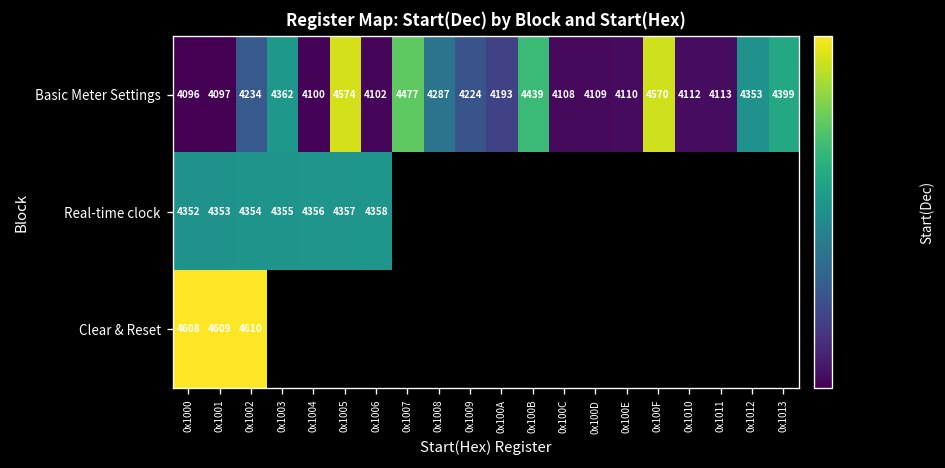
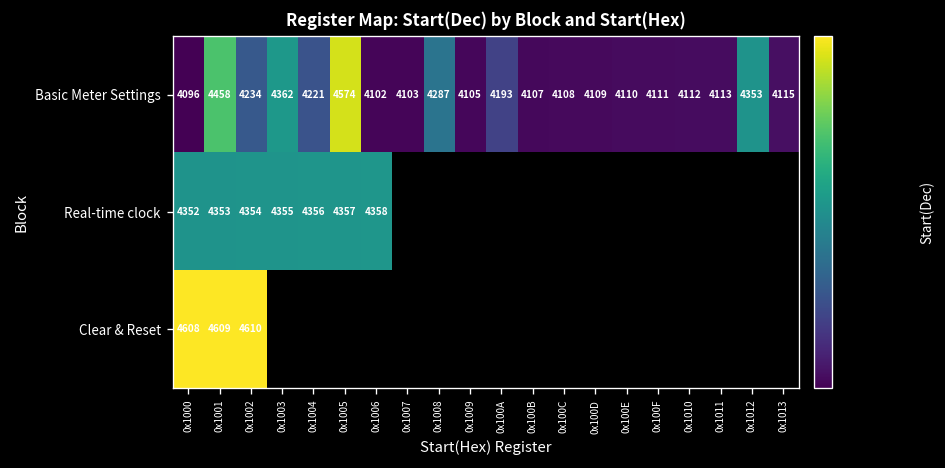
Basic Meter Settings, 0x1001: 4097 -> 4458
Basic Meter Settings, 0x1004: 4100 -> 4221
Basic Meter Settings, 0x1007: 4477 -> 4103
Basic Meter Settings, 0x1009: 4224 -> 4105
Basic Meter Settings, 0x100B: 4439 -> 4107
Basic Meter Settings, 0x100F: 4570 -> 4111
Basic Meter Settings, 0x1013: 4399 -> 4115
